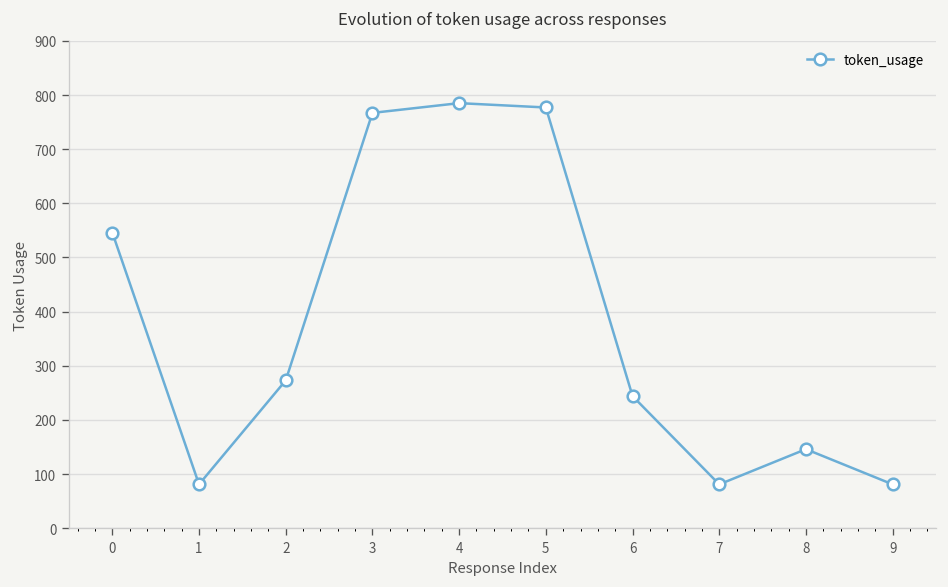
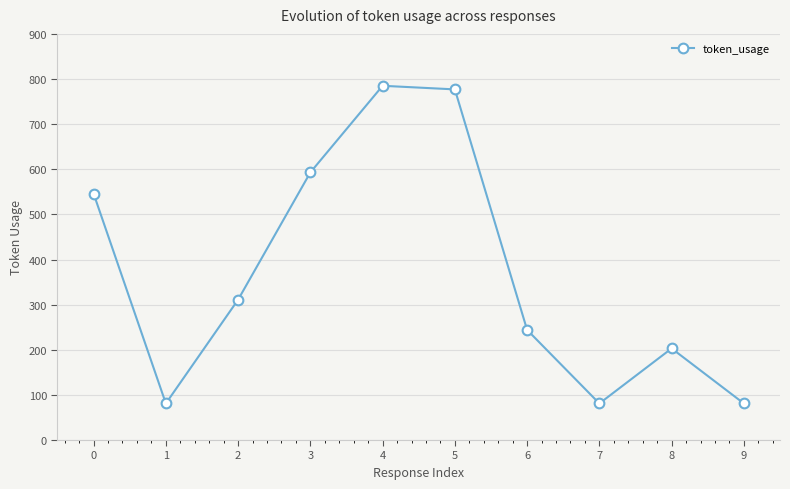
2: 270 -> 310
3: 770 -> 590
8: 150 -> 200
